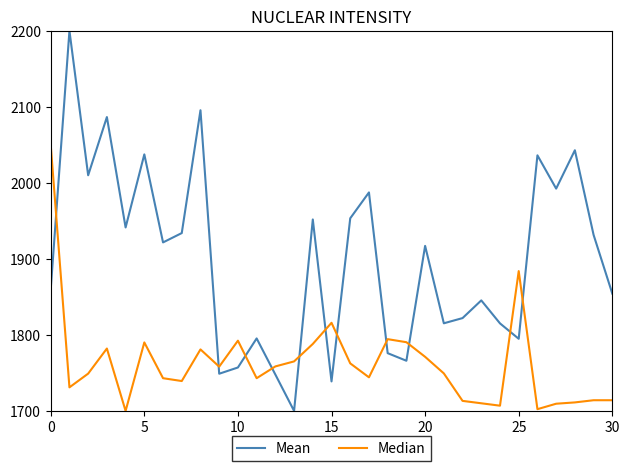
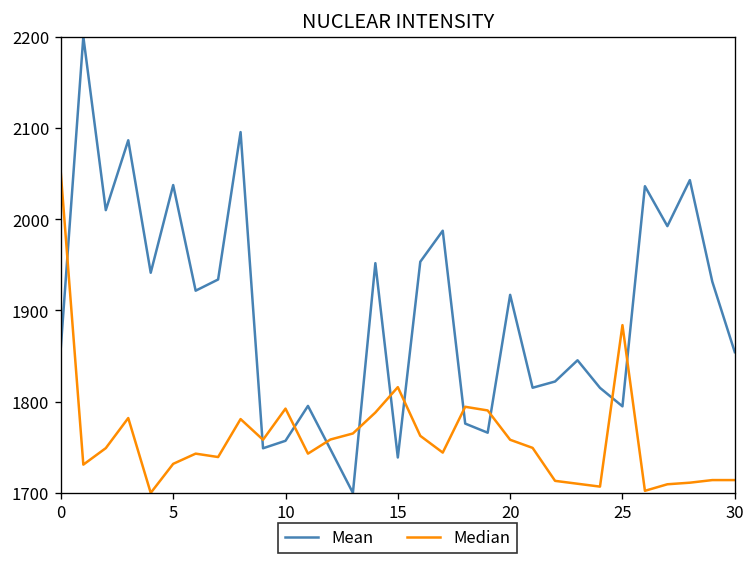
Median, 5: 1790 -> 1730
Median, 20: 1770 -> 1760
